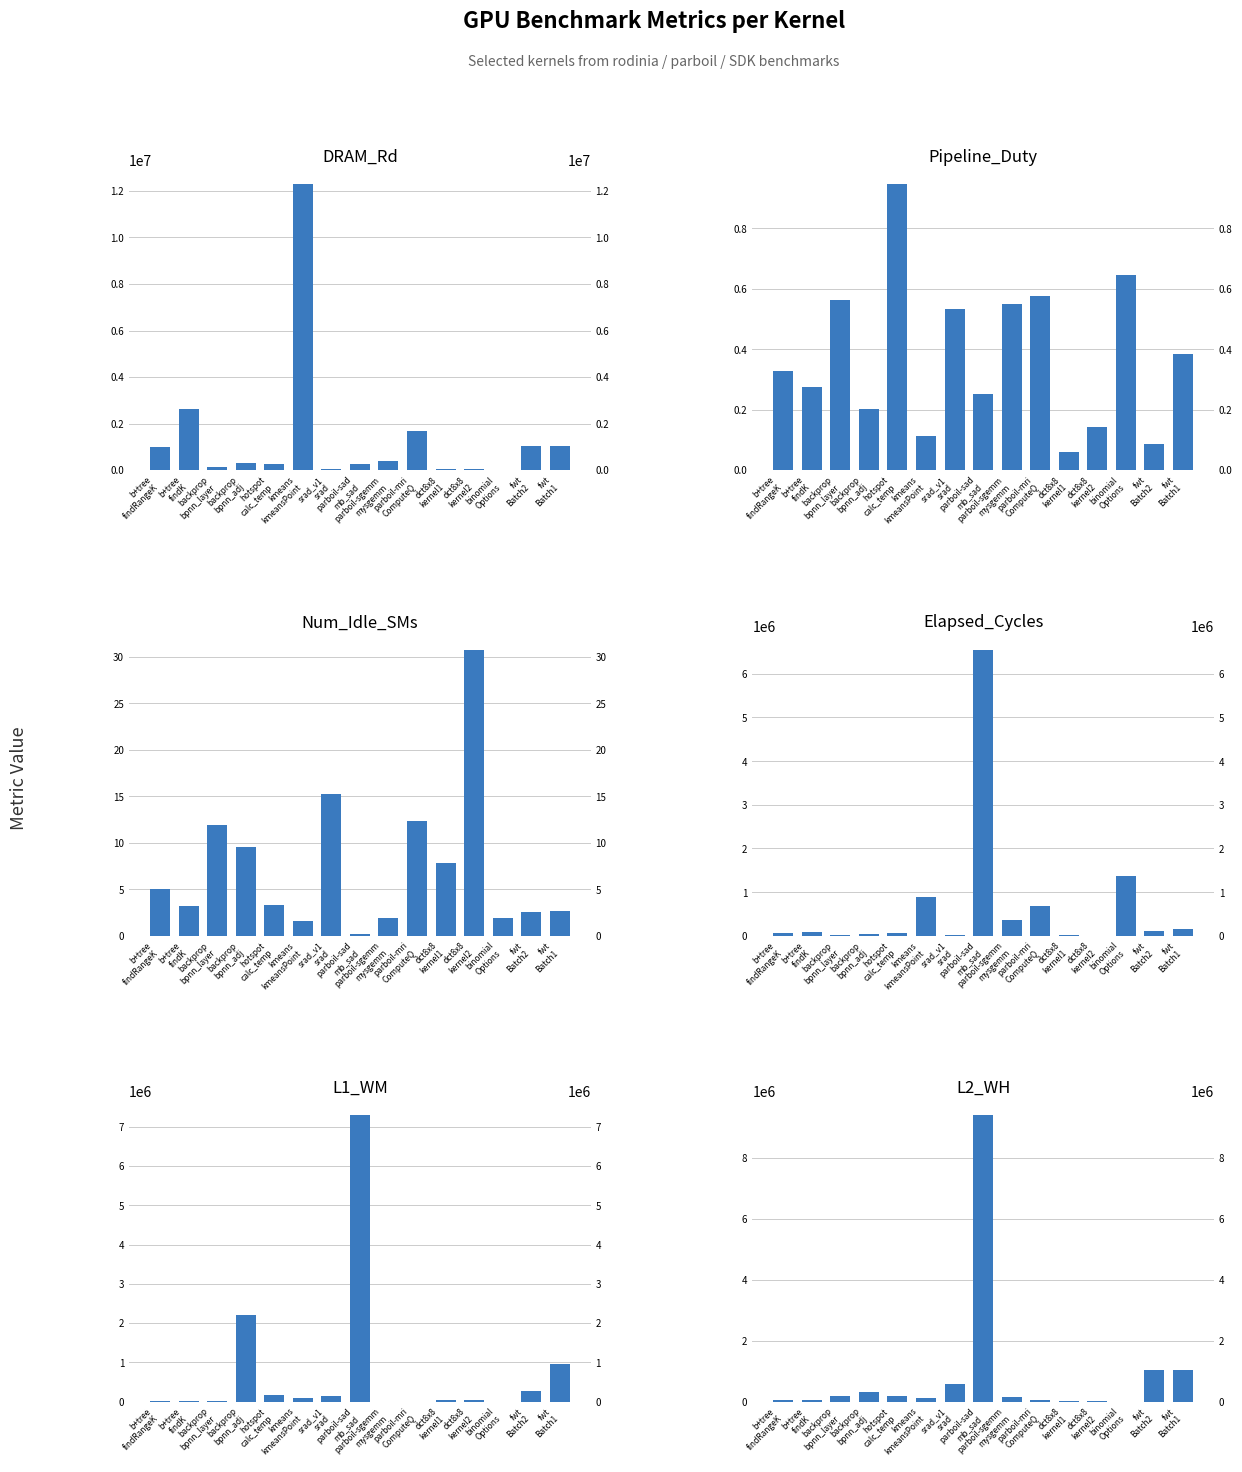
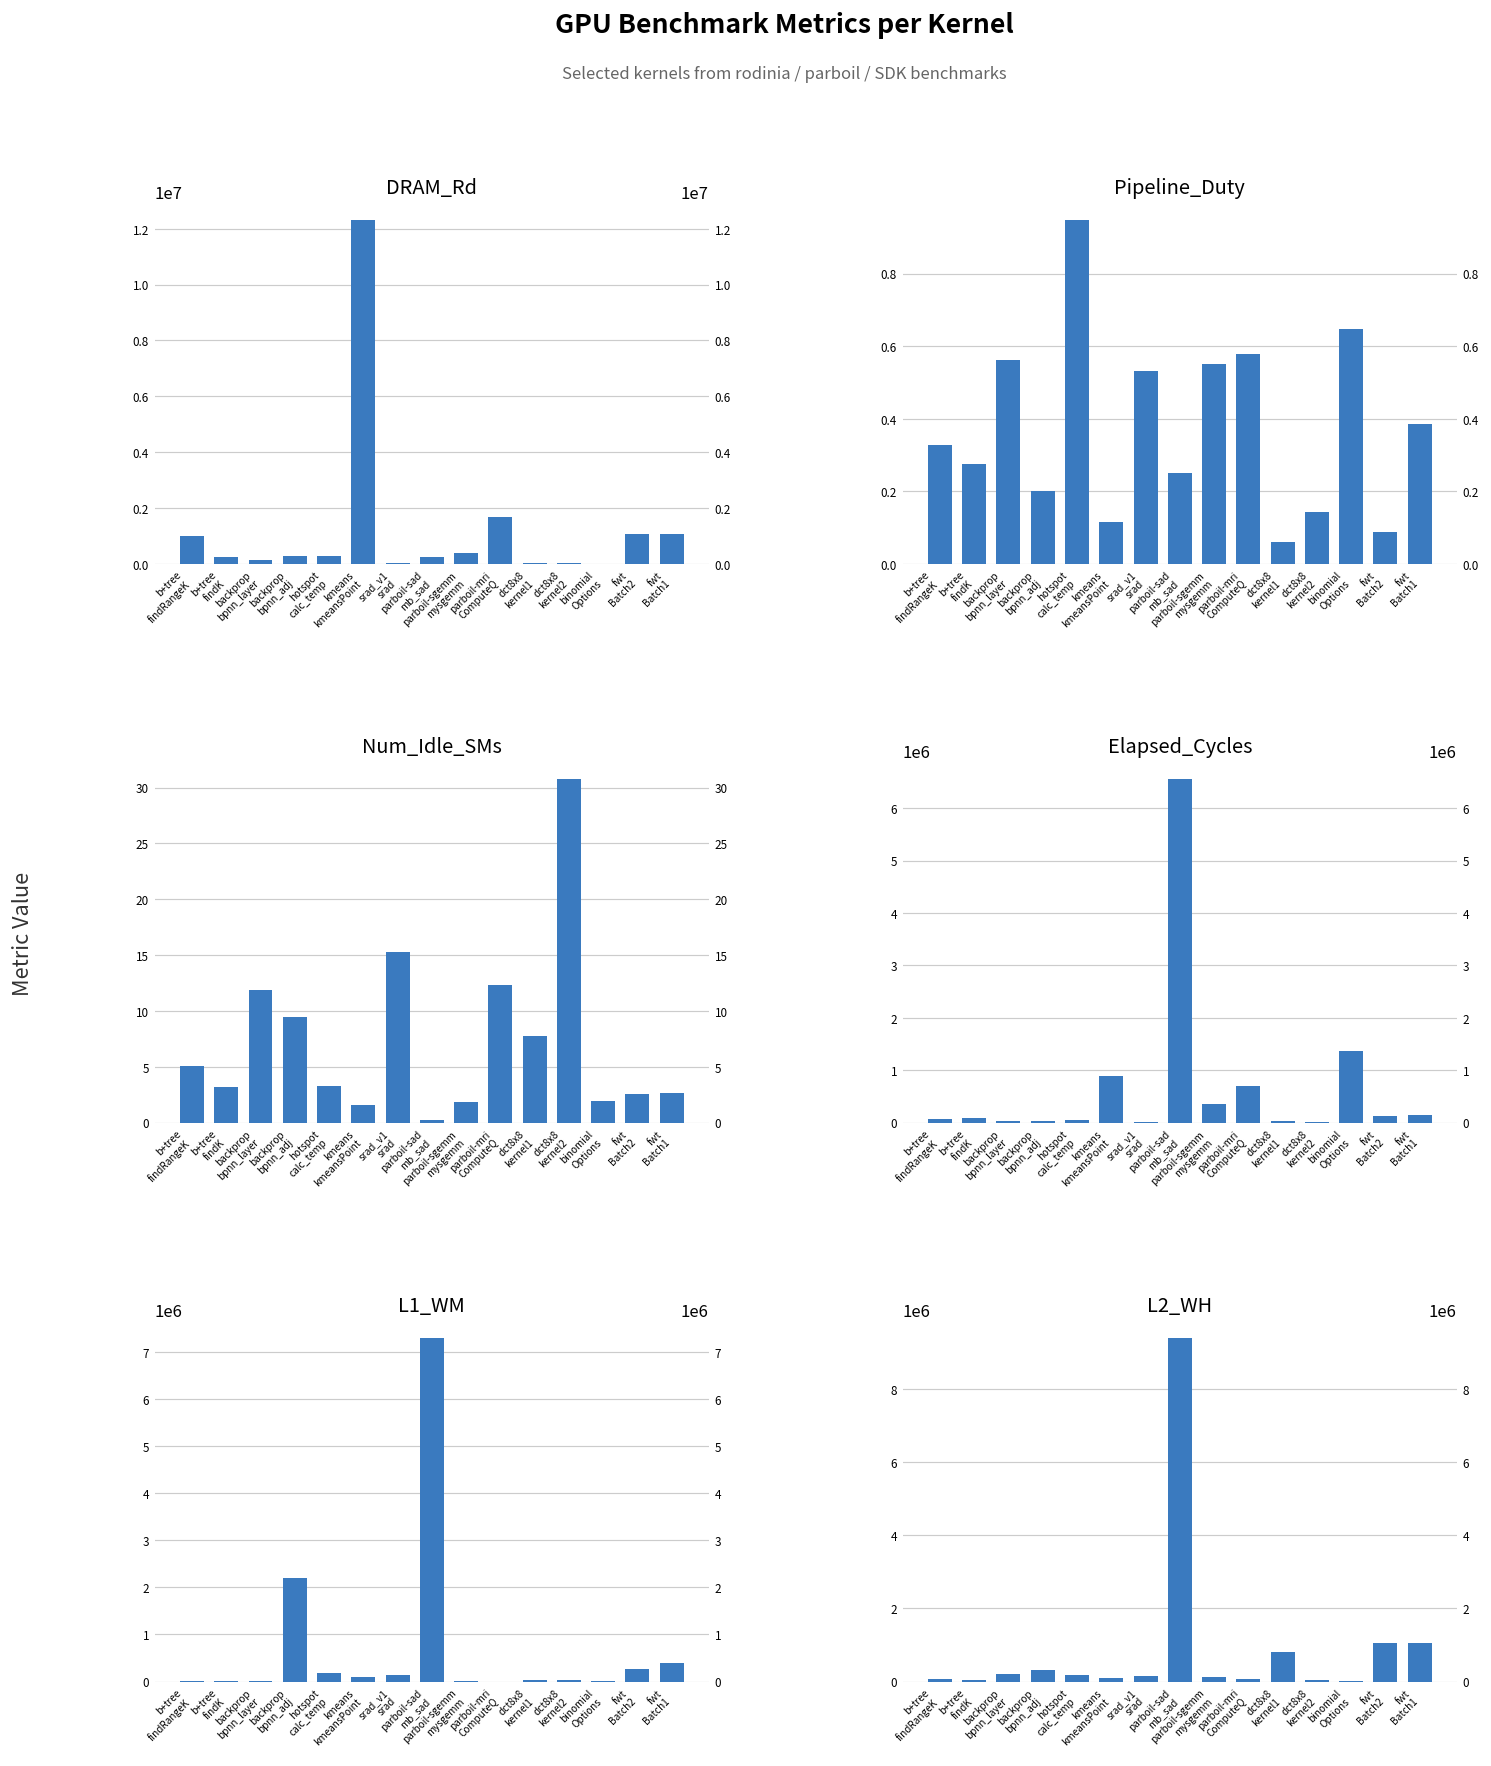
DRAM_Rd, b+tree findK: 2600000 -> 300000
L1_WM, fwt Batch1: 900000 -> 400000
L2_WH, srad_v1 srad: 600000 -> 100000
L2_WH, dct8x8 kernel1: 0 -> 800000
